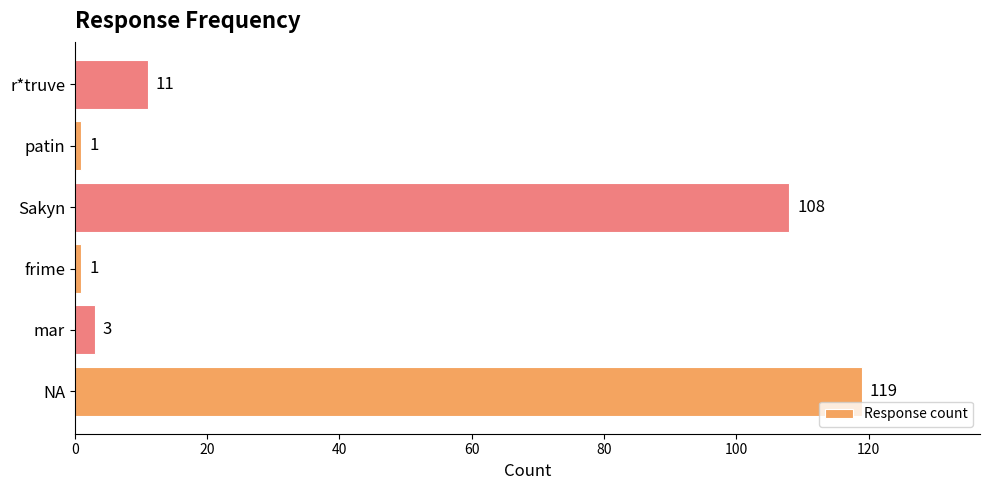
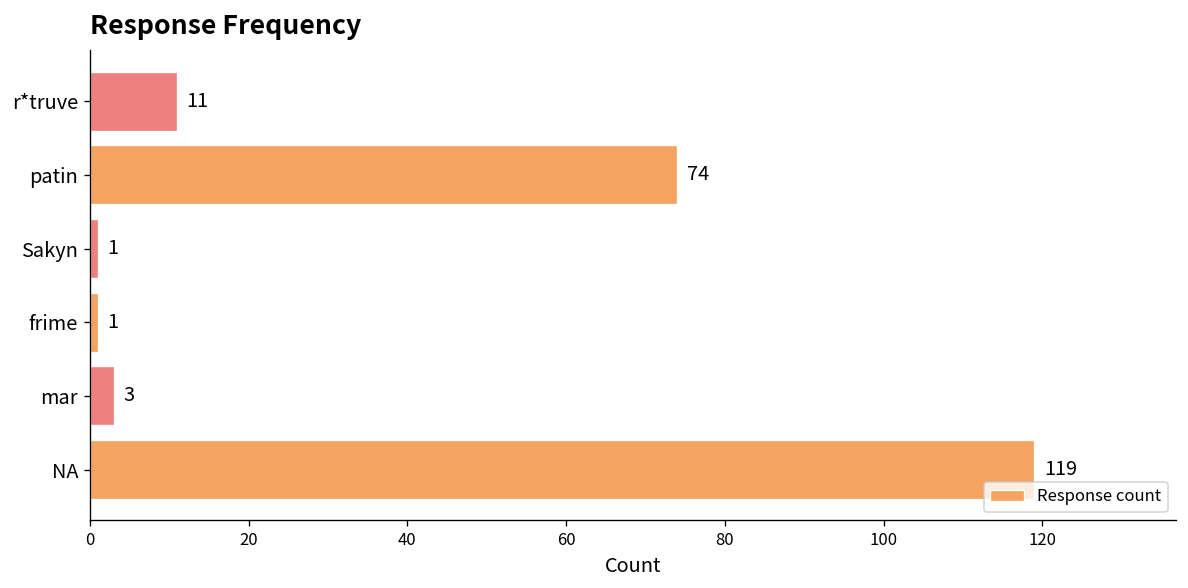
patin: 1 -> 74
Sakyn: 108 -> 1
